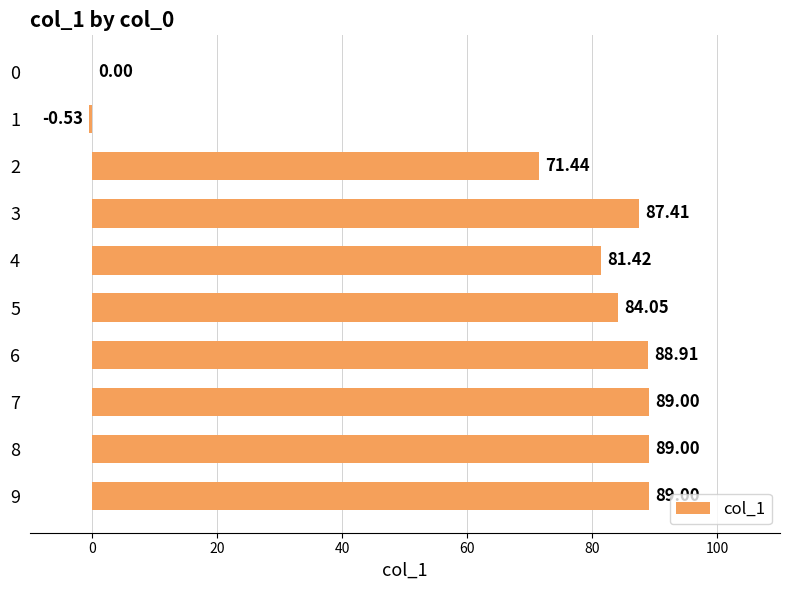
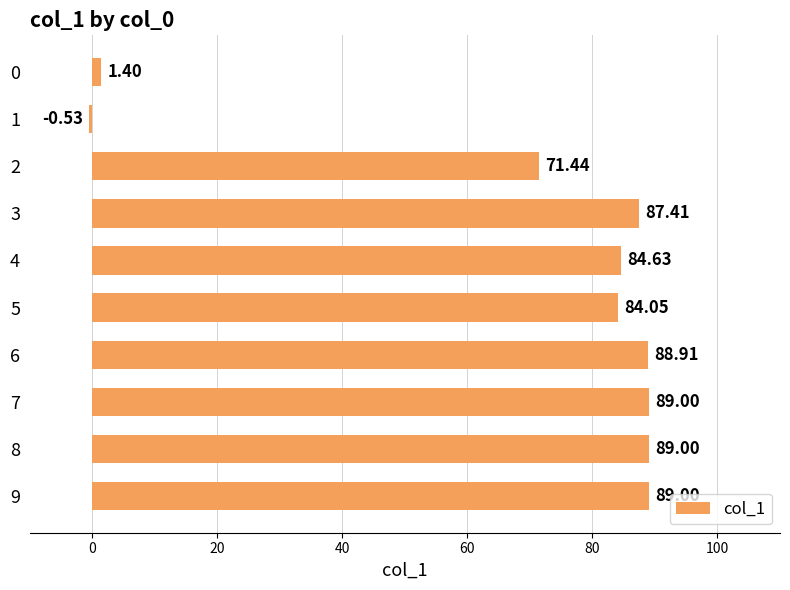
0: 0.00 -> 1.40
4: 81.42 -> 84.63
